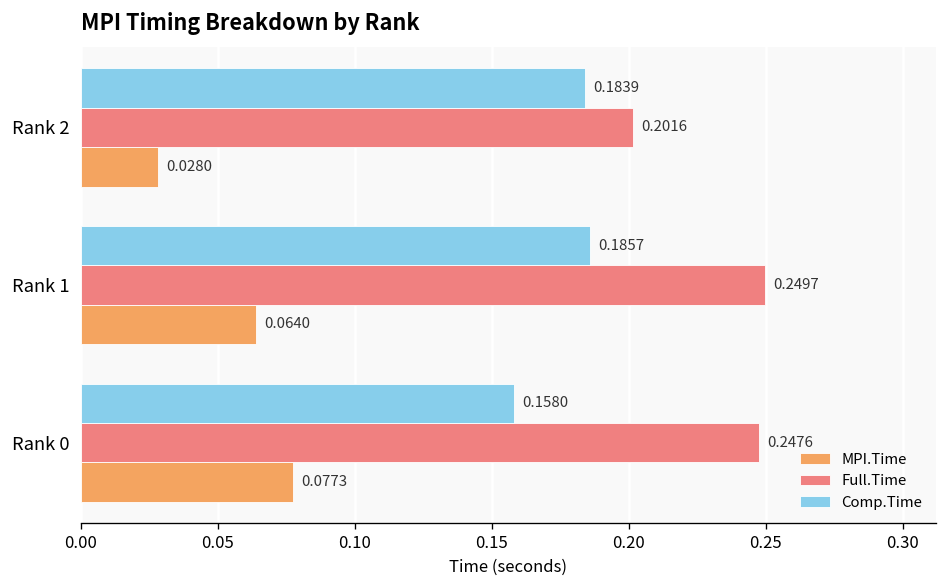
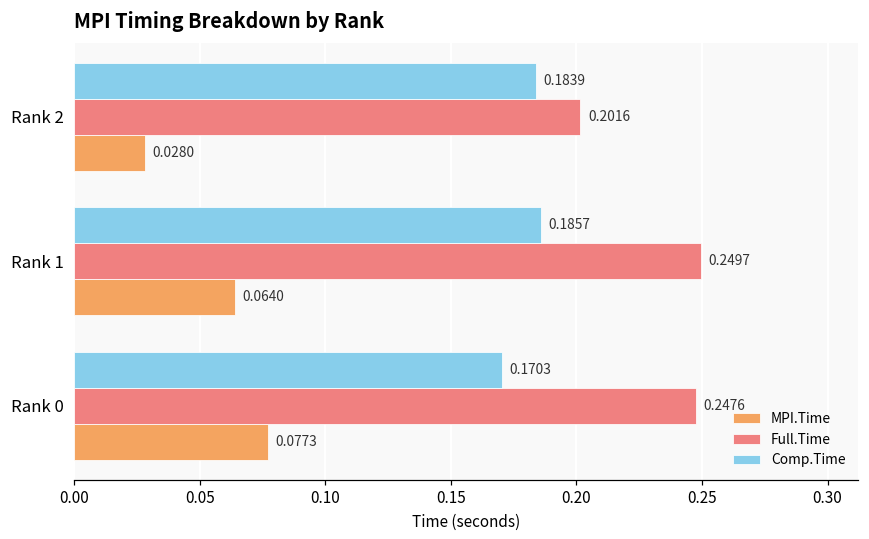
Comp.Time, Rank 0: 0.1580 -> 0.1703
